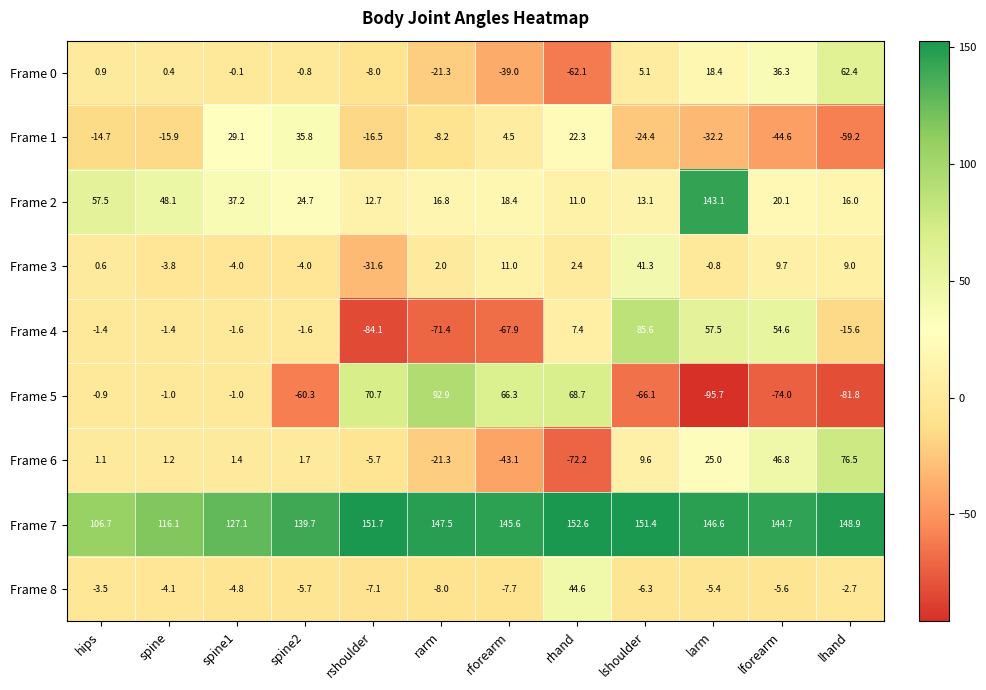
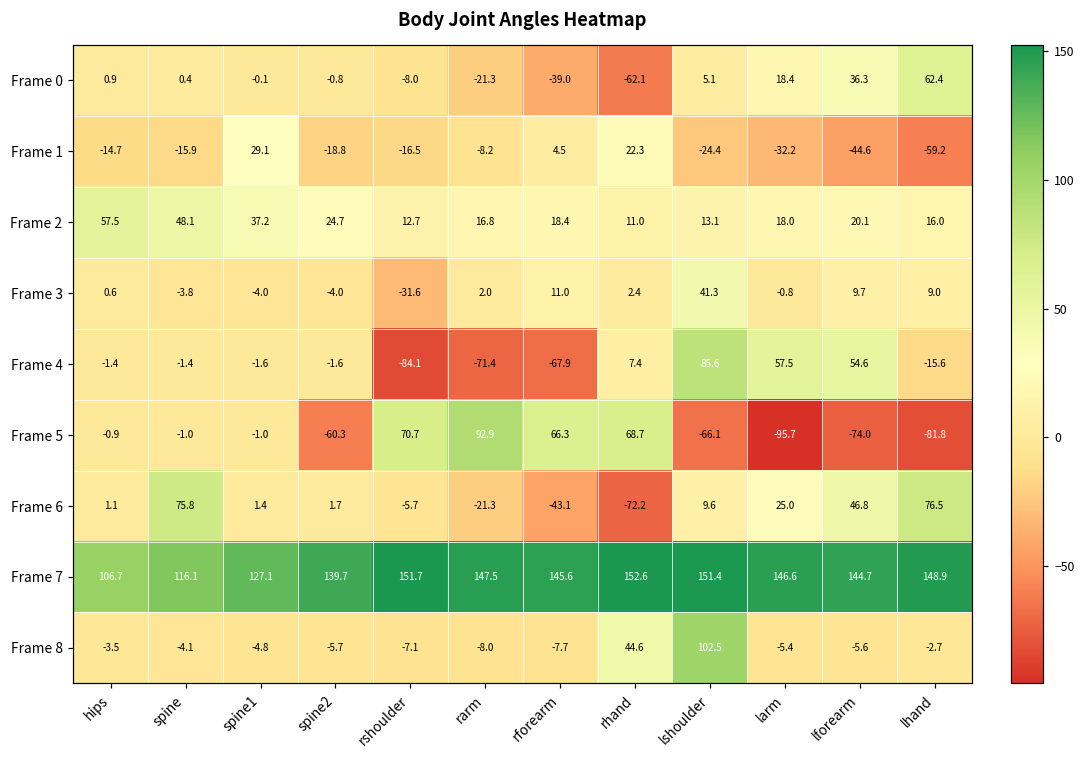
Frame 1, spine2: 35.8 -> -18.8
Frame 2, larm: 143.1 -> 18.0
Frame 6, spine: 1.2 -> 75.8
Frame 8, lshoulder: -6.3 -> 102.5
